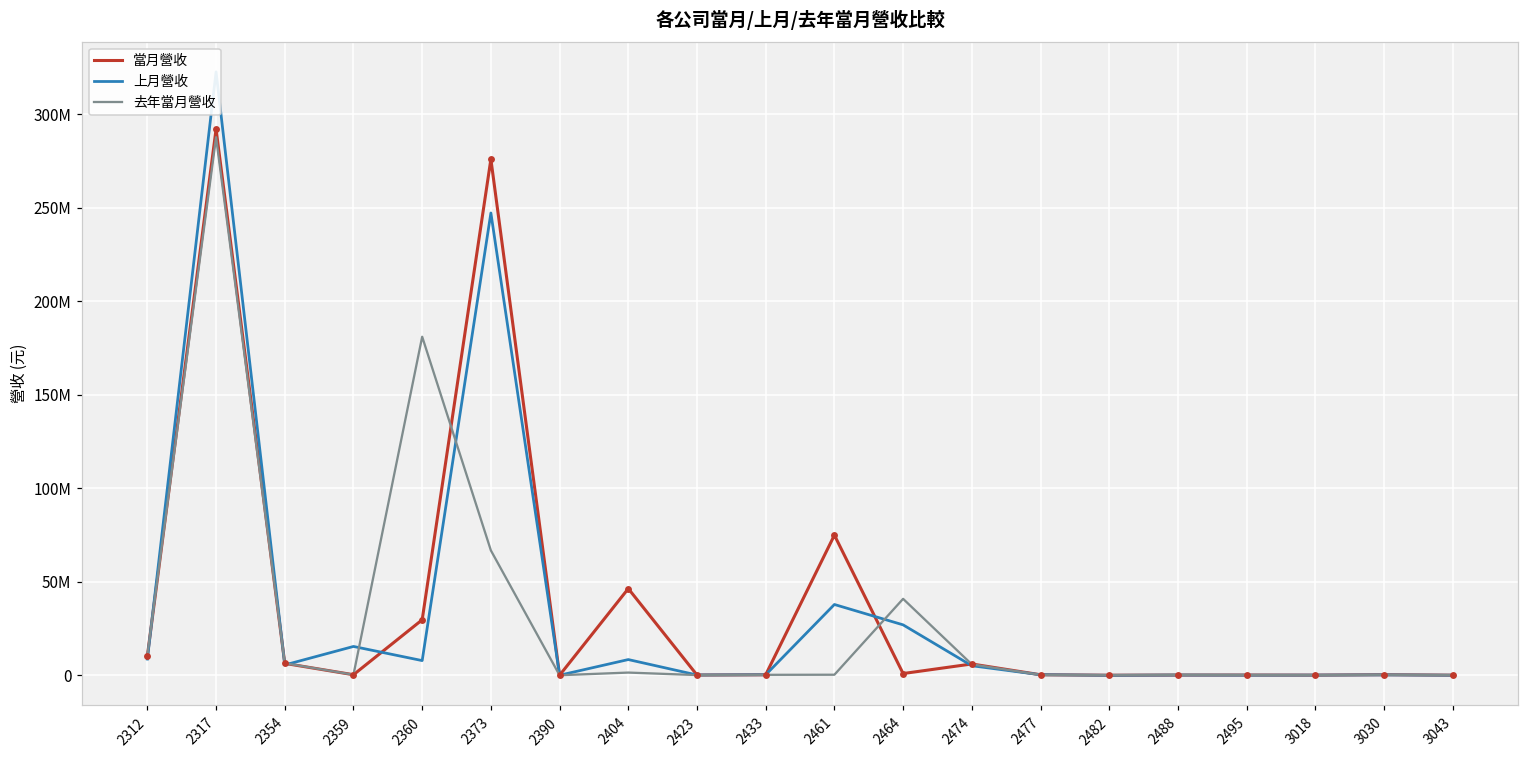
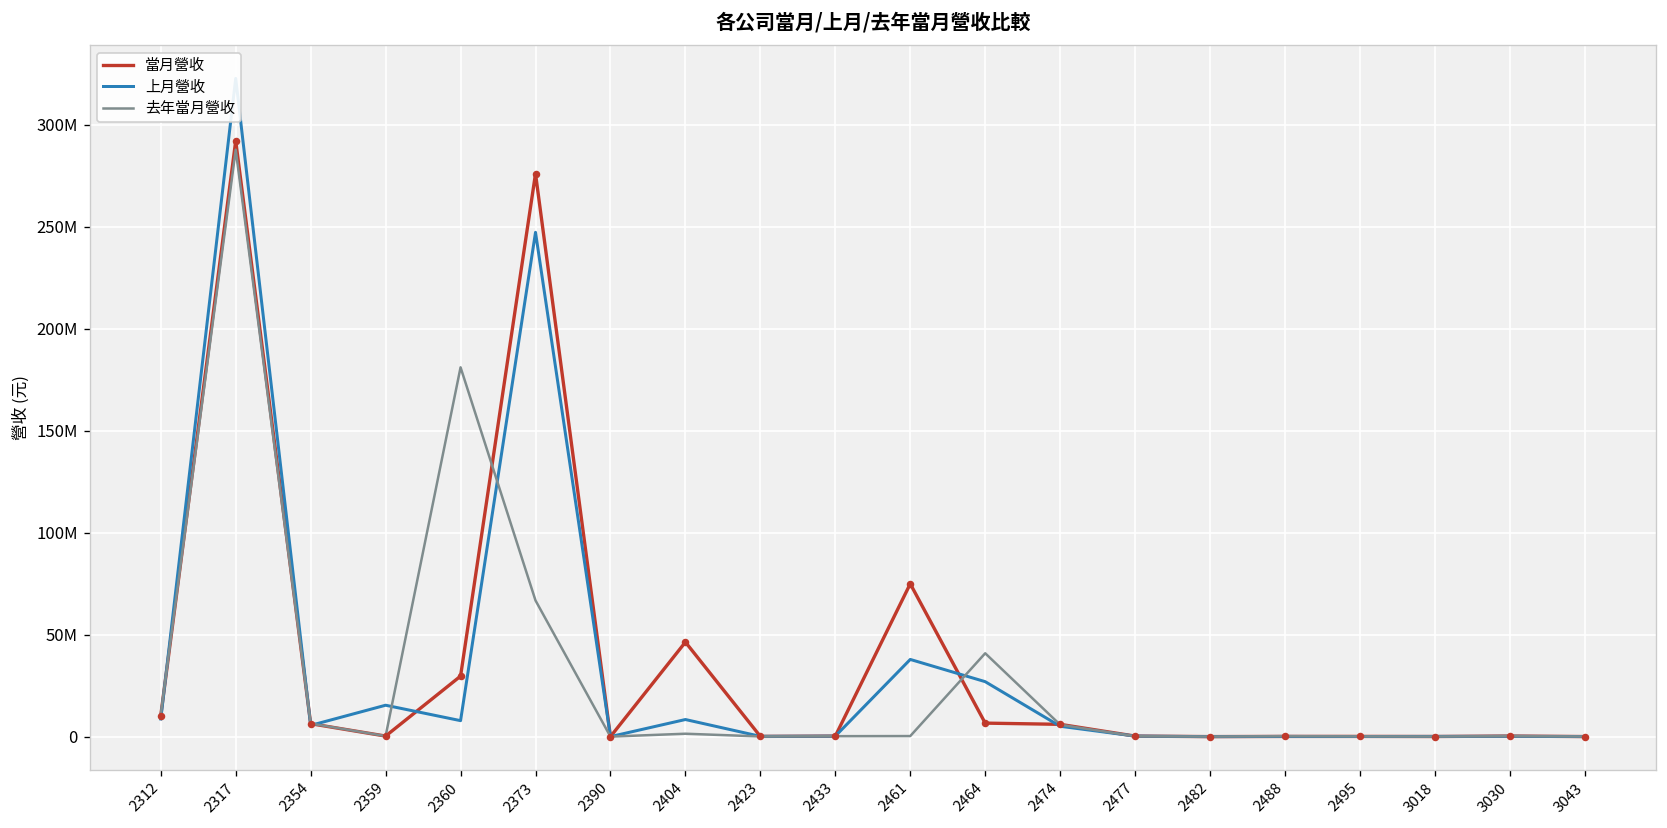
當月營收, 2464: 1000000 -> 7000000
